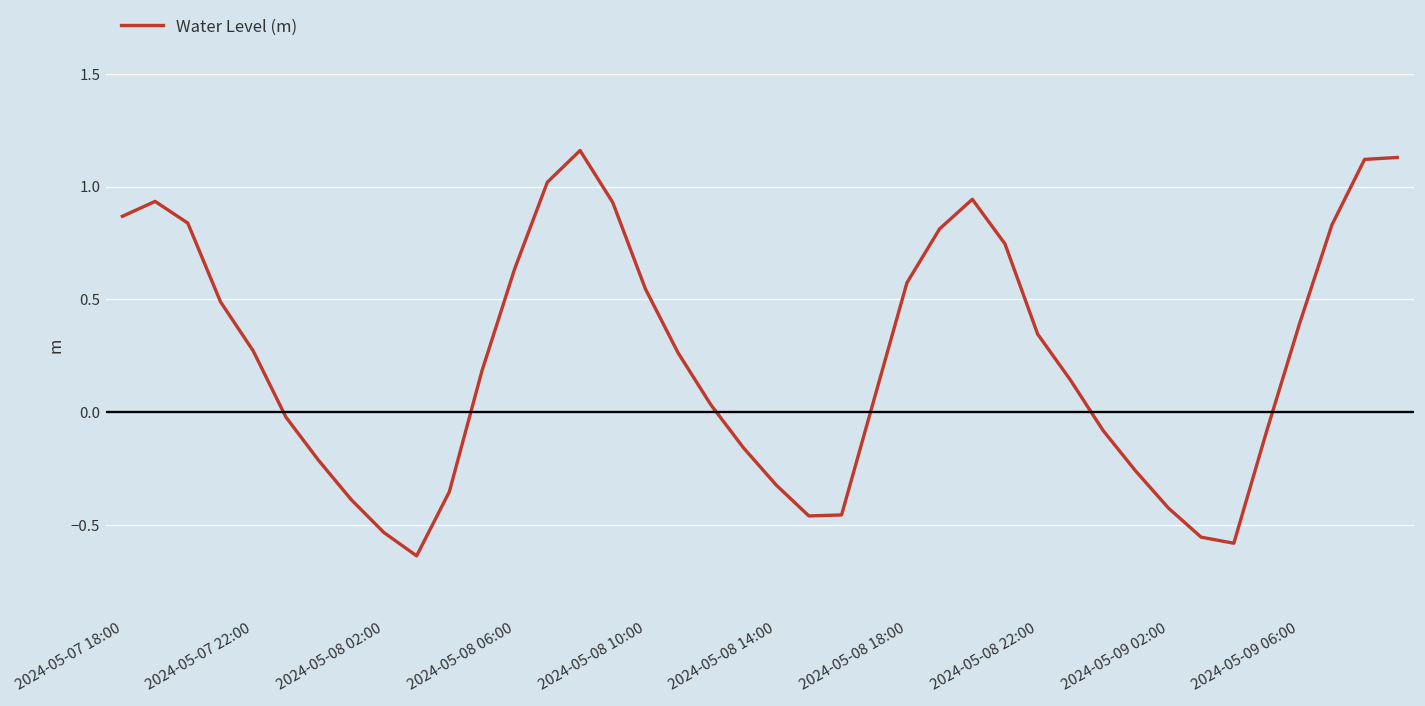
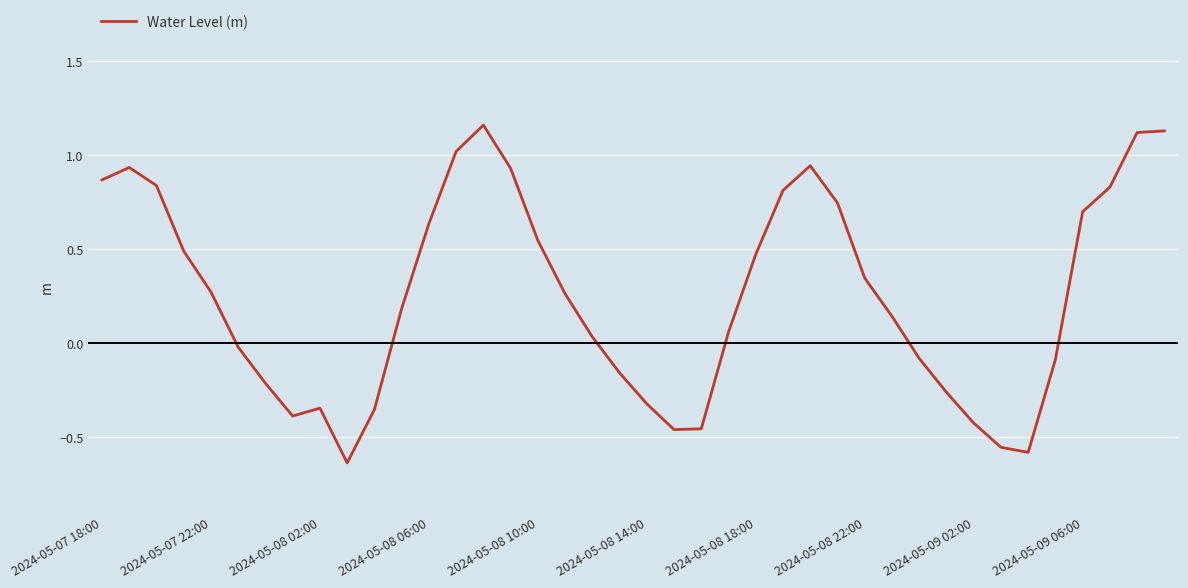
2024-05-08 02:00: -0.53 -> -0.35
2024-05-08 18:00: 0.57 -> 0.47
2024-05-09 06:00: 0.39 -> 0.70
